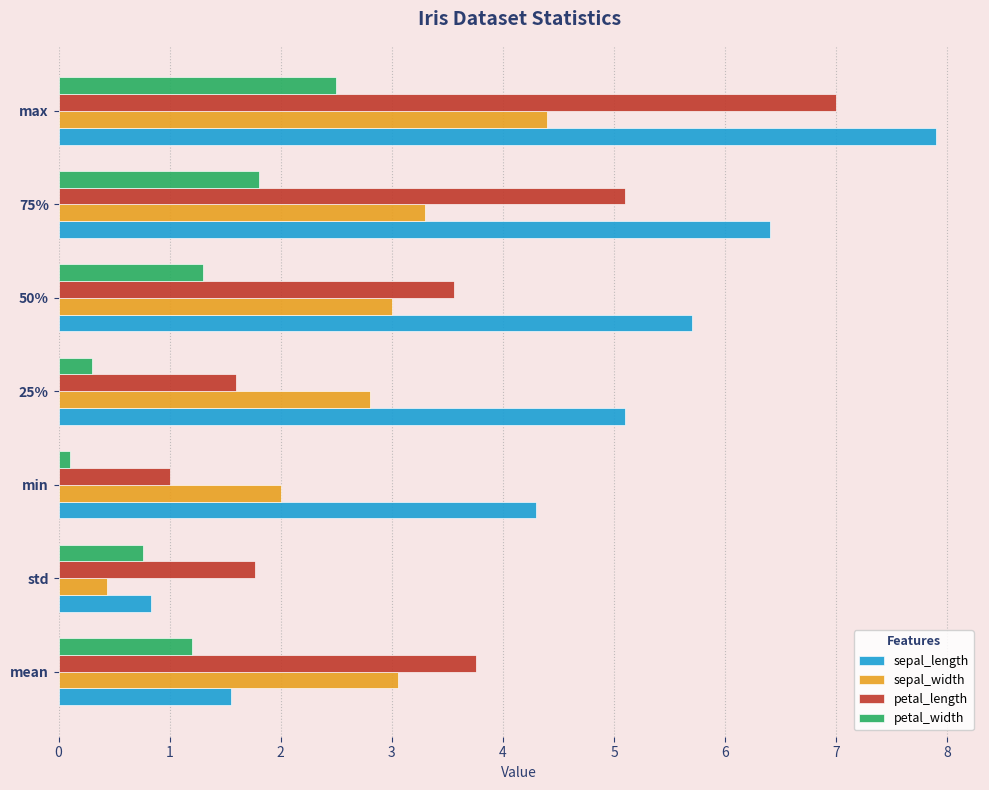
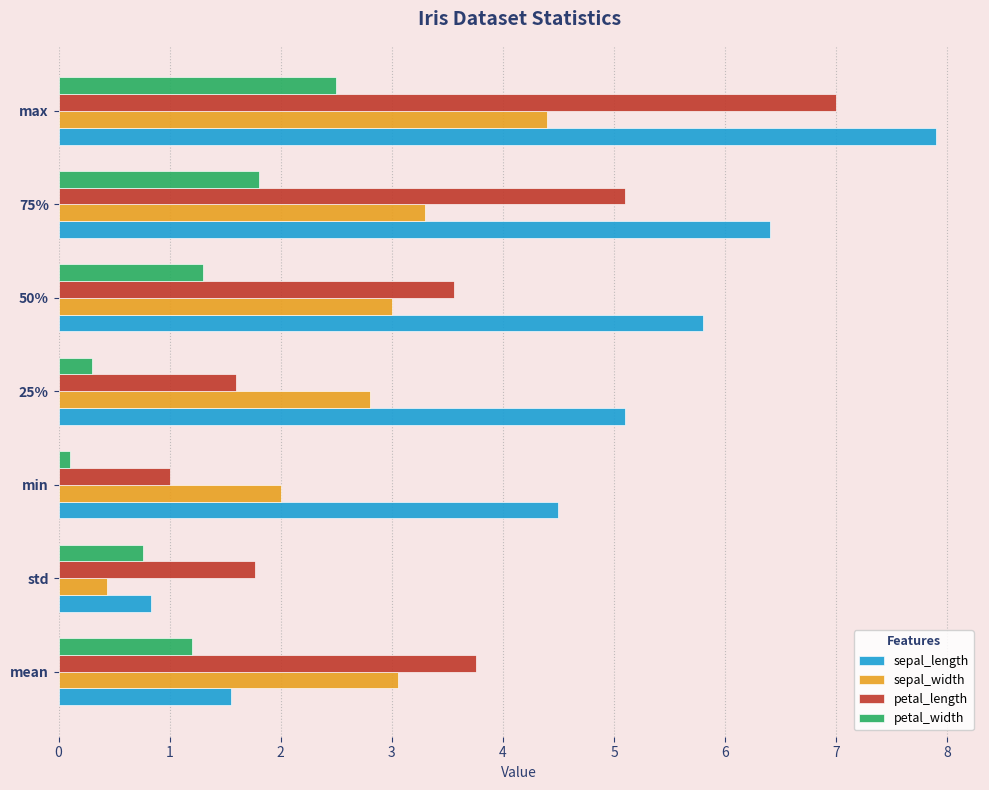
sepal_length, 50%: 5.7 -> 5.8
sepal_length, min: 4.3 -> 4.5
